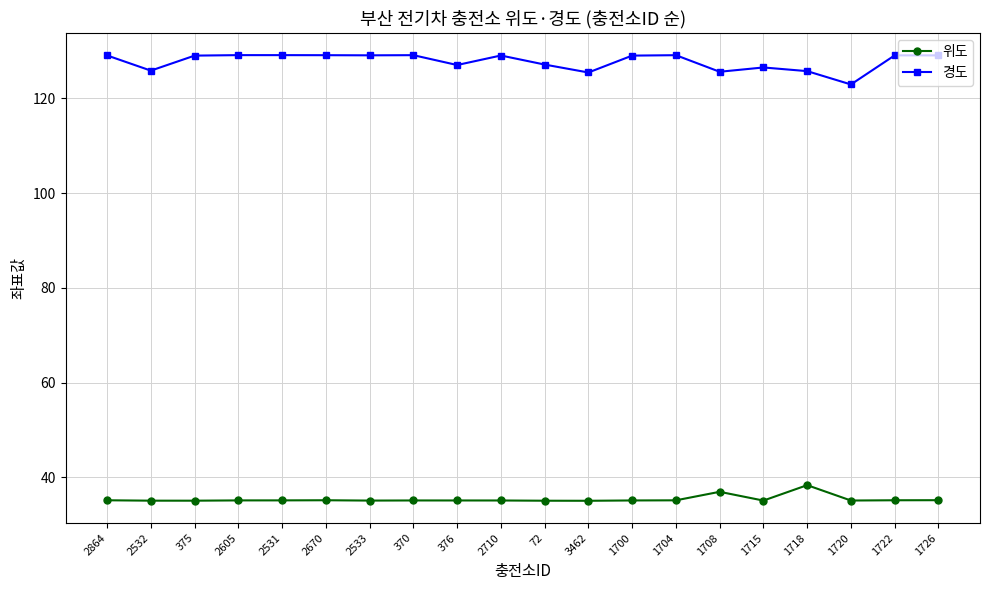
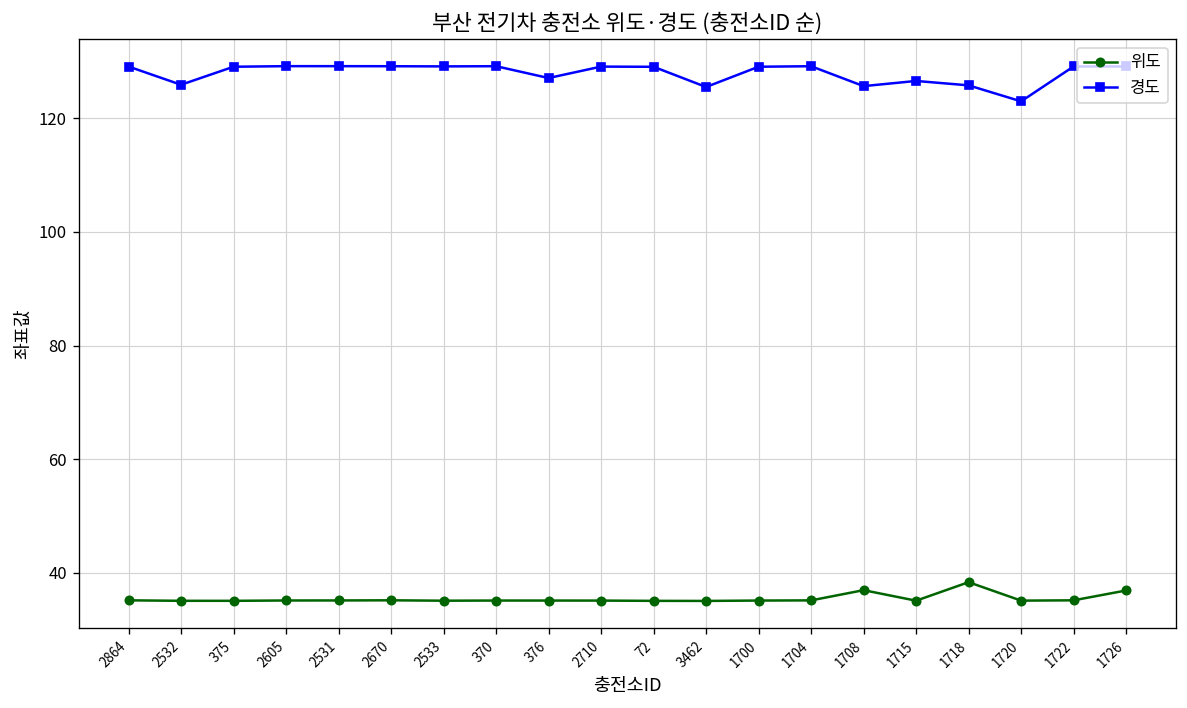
경도, 72: 127 -> 129
위도, 1726: 35 -> 37
